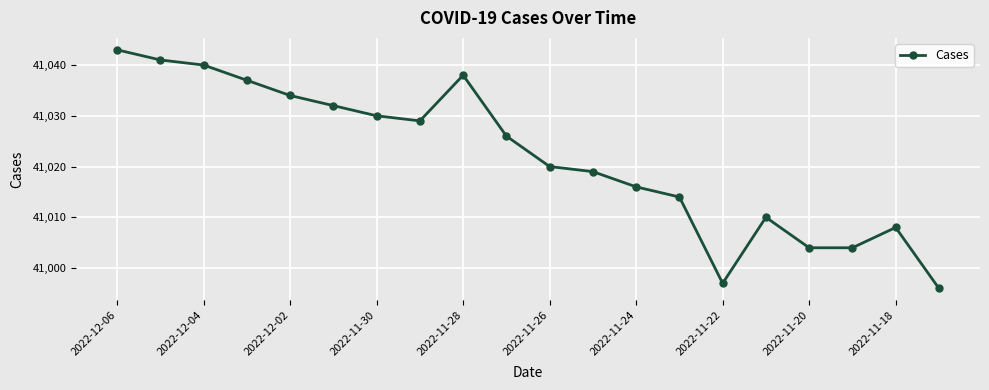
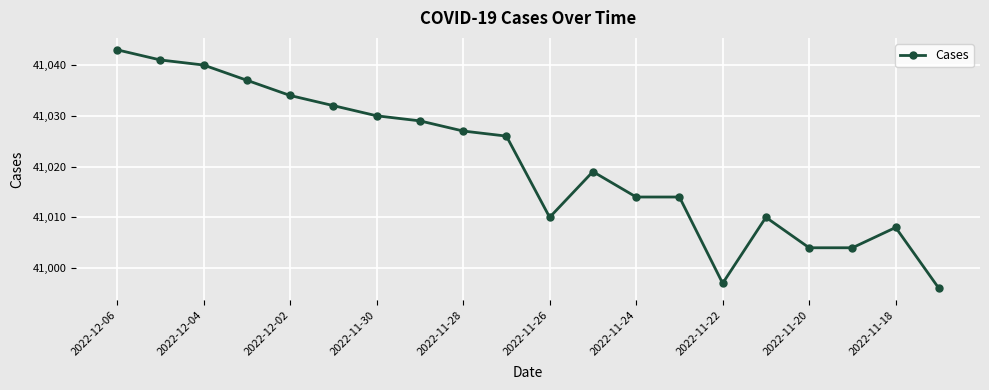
2022-11-28: 41,038 -> 41,027
2022-11-26: 41,020 -> 41,010
2022-11-24: 41,016 -> 41,014
